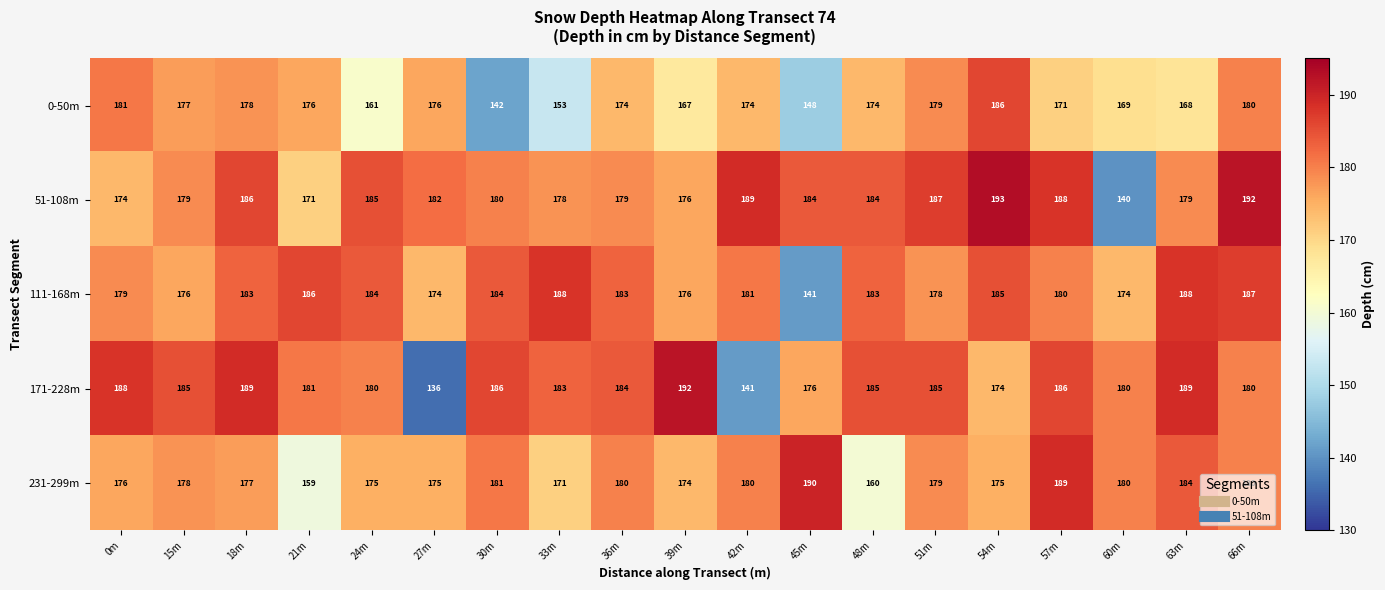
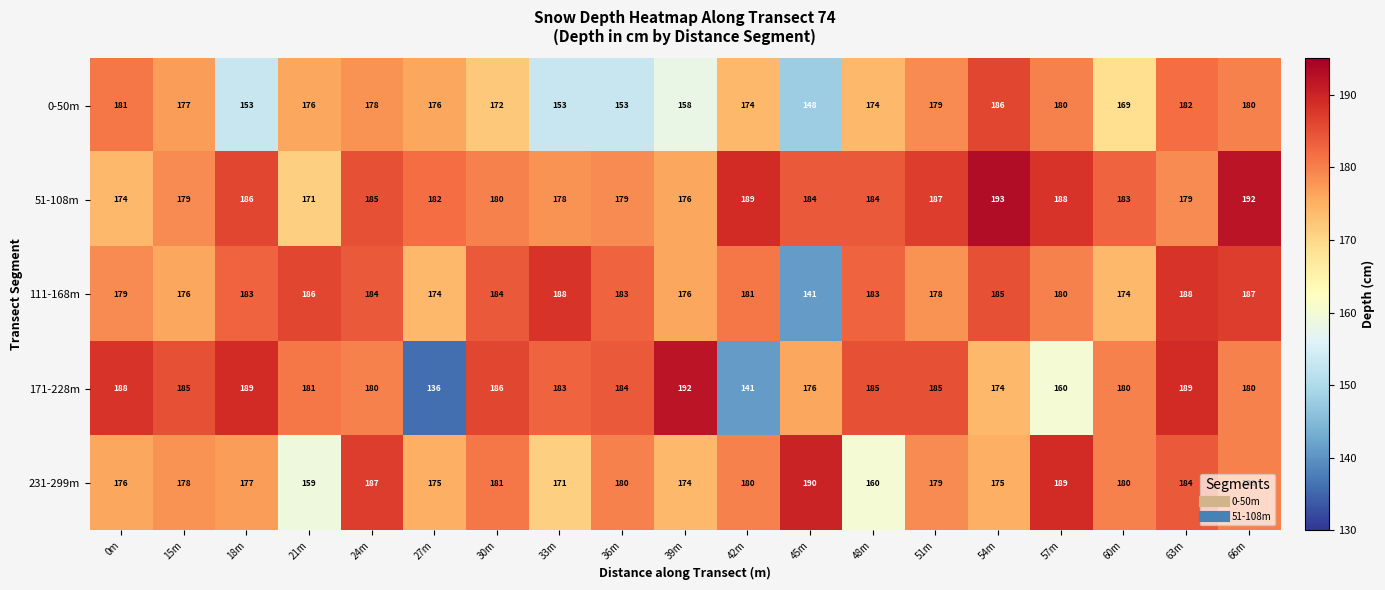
0-50m, 18m: 178 -> 153
0-50m, 24m: 161 -> 178
0-50m, 30m: 142 -> 172
0-50m, 36m: 174 -> 153
0-50m, 39m: 167 -> 158
0-50m, 57m: 171 -> 180
0-50m, 63m: 168 -> 182
51-108m, 60m: 140 -> 183
171-228m, 57m: 186 -> 160
231-299m, 24m: 175 -> 187
